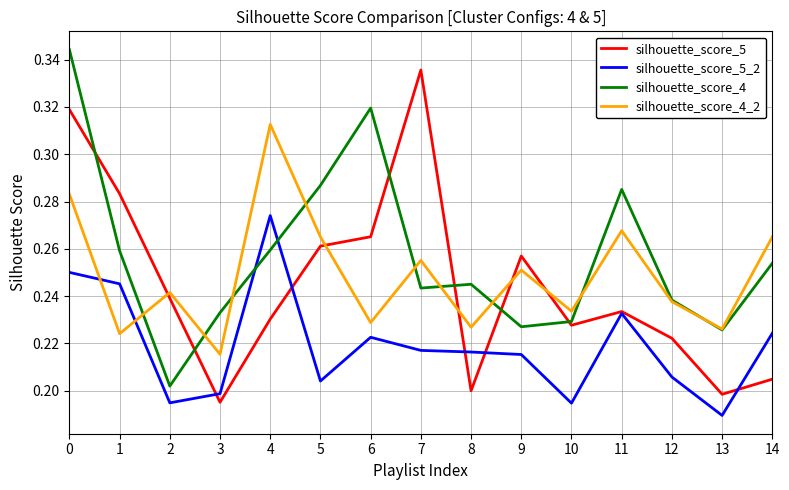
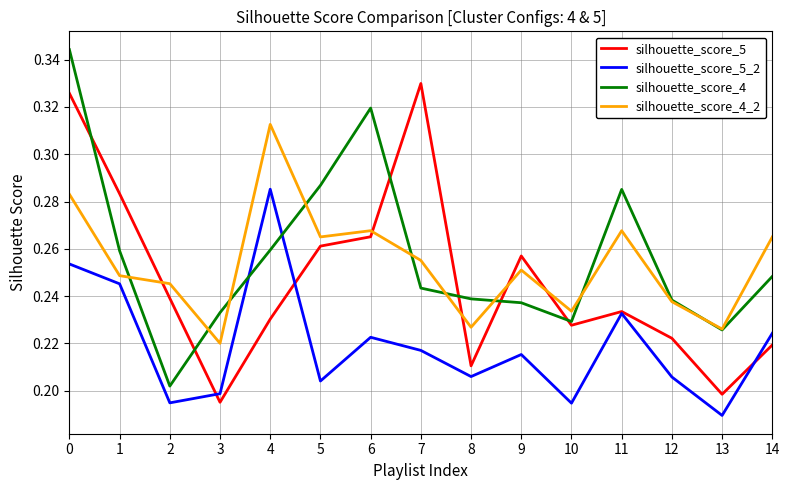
silhouette_score_5, 0: 0.319 -> 0.326
silhouette_score_5_2, 0: 0.250 -> 0.254
silhouette_score_4_2, 1: 0.224 -> 0.249
silhouette_score_4_2, 2: 0.242 -> 0.245
silhouette_score_4_2, 3: 0.215 -> 0.220
silhouette_score_5_2, 4: 0.274 -> 0.285
silhouette_score_4_2, 6: 0.229 -> 0.268
silhouette_score_5, 7: 0.336 -> 0.330
silhouette_score_5, 8: 0.200 -> 0.210
silhouette_score_5_2, 8: 0.216 -> 0.206
silhouette_score_4, 8: 0.245 -> 0.239
silhouette_score_4, 9: 0.227 -> 0.237
silhouette_score_5, 14: 0.205 -> 0.219
silhouette_score_4, 14: 0.254 -> 0.248
